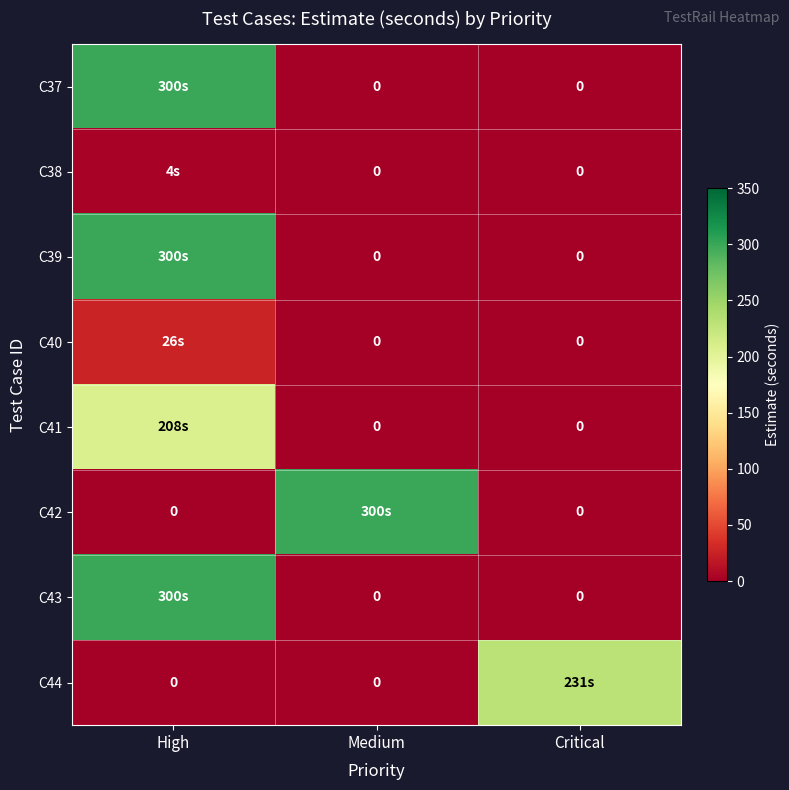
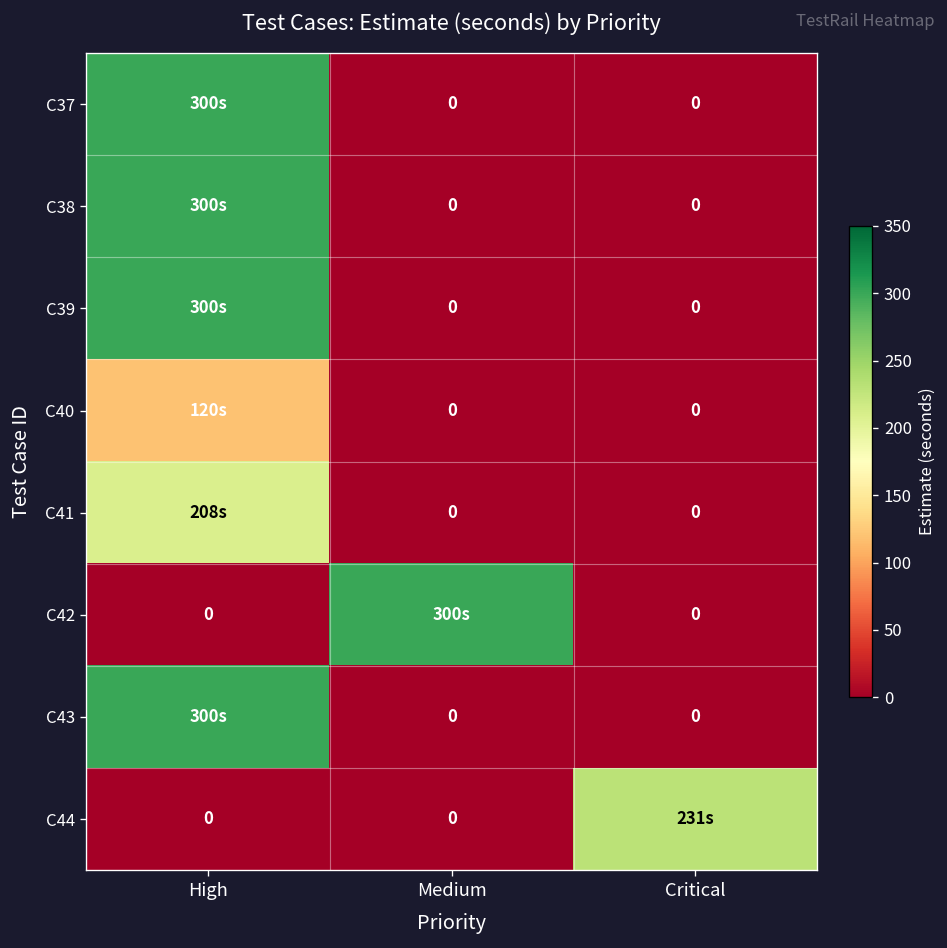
C38, High: 4s -> 300s
C40, High: 26s -> 120s
